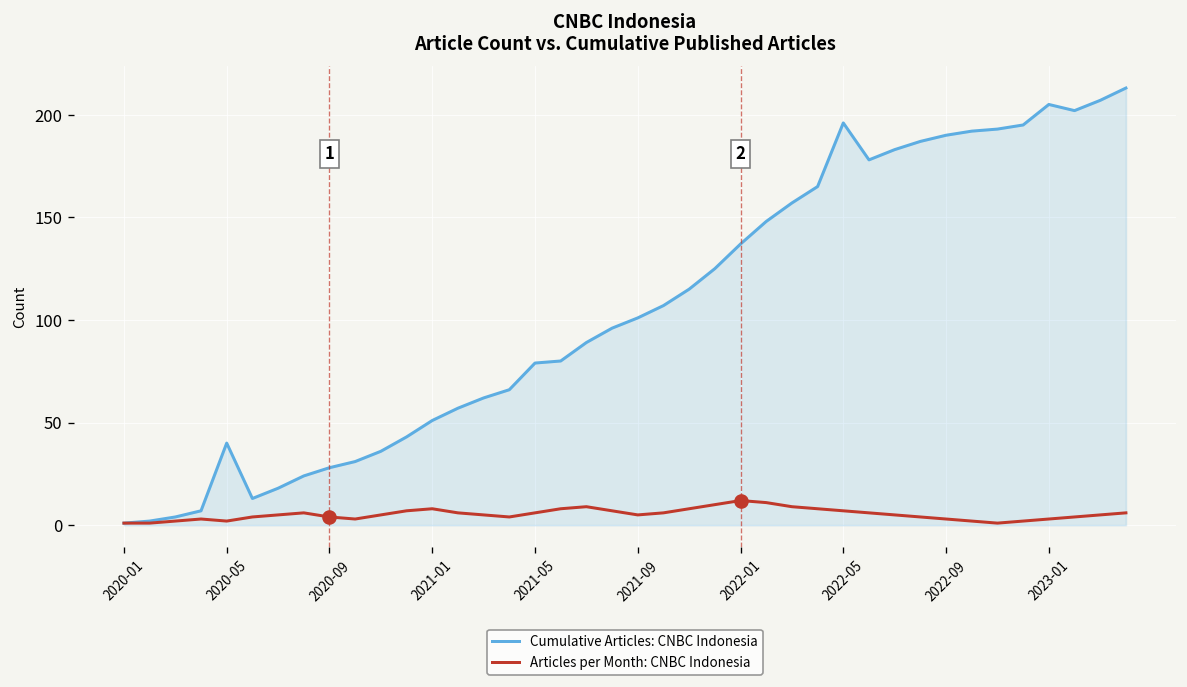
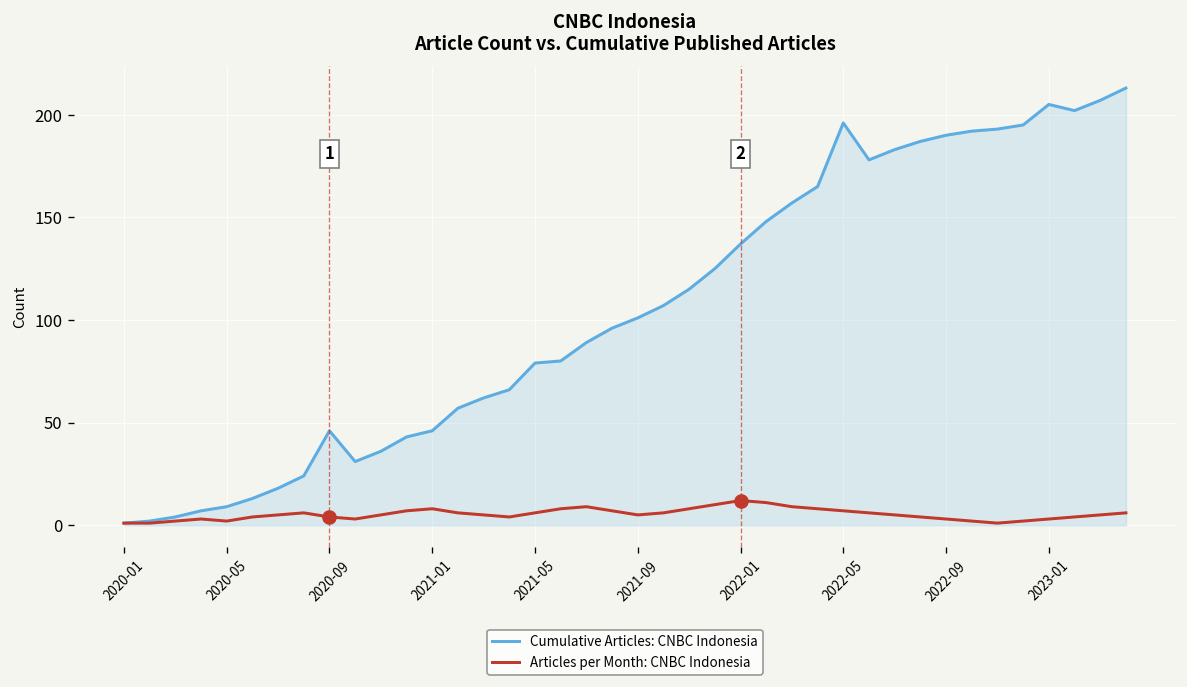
Cumulative Articles: CNBC Indonesia, 2020-05: 40 -> 9
Cumulative Articles: CNBC Indonesia, 2020-09: 28 -> 46
Cumulative Articles: CNBC Indonesia, 2021-01: 51 -> 46
